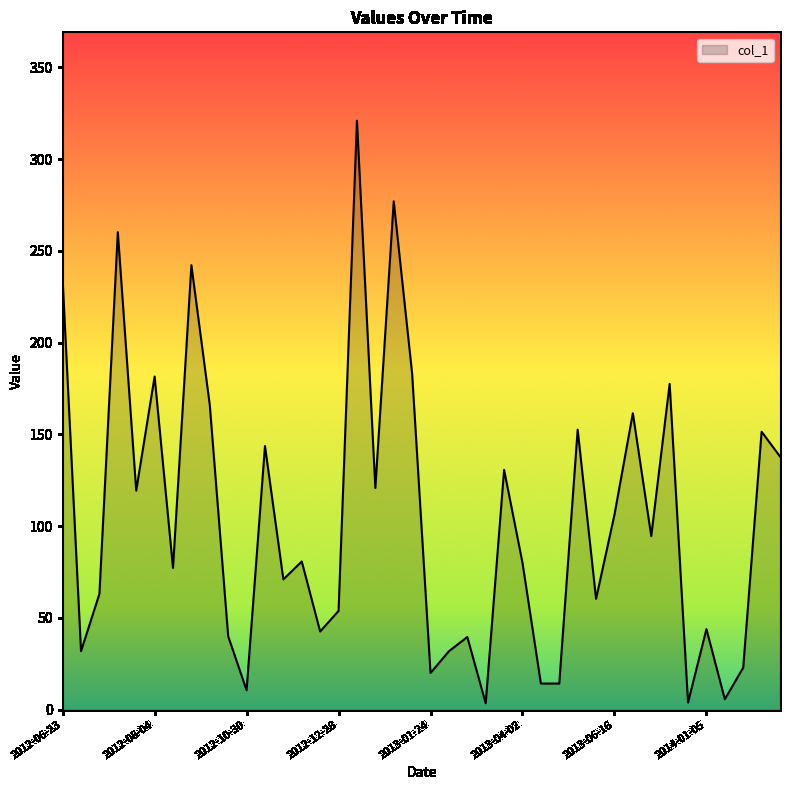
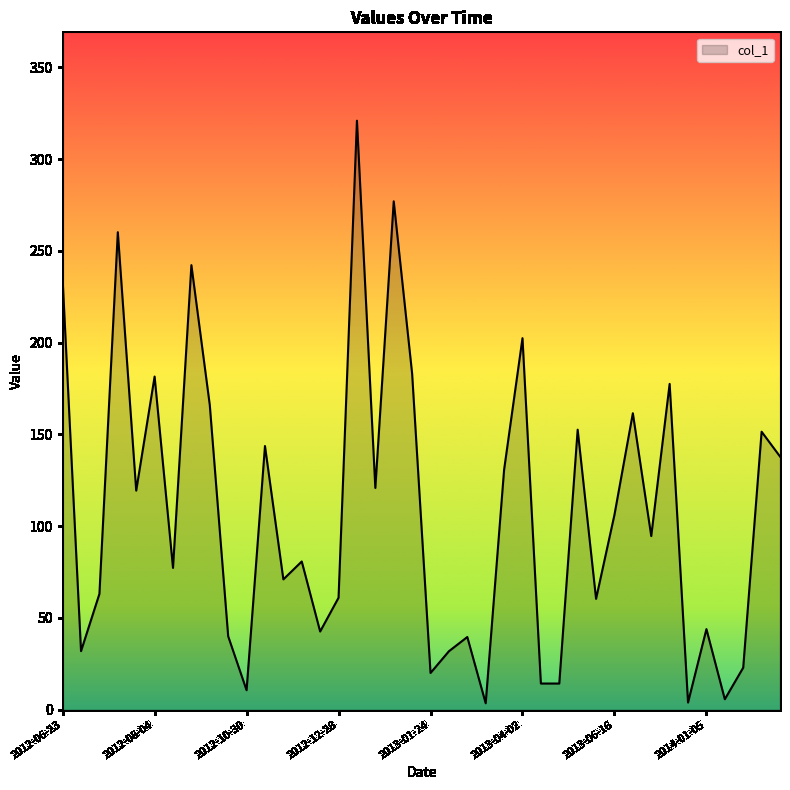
2012-12-28: 54 -> 61
2013-04-02: 80 -> 202
